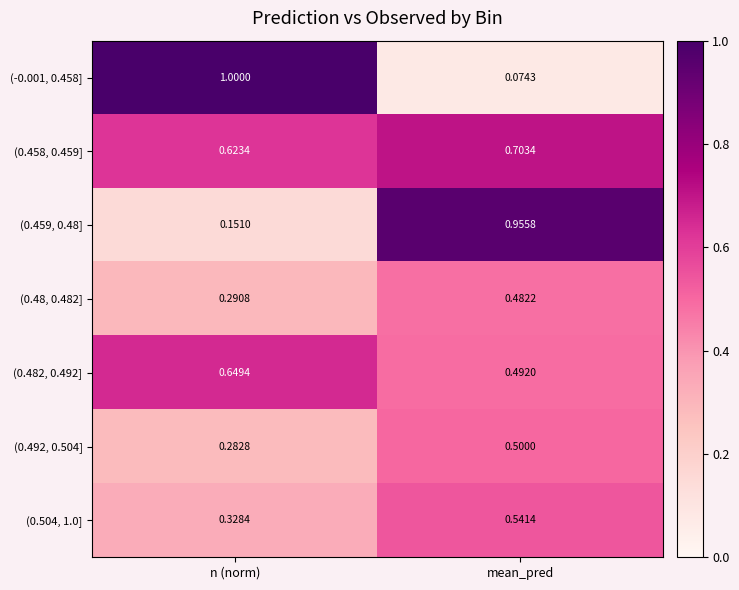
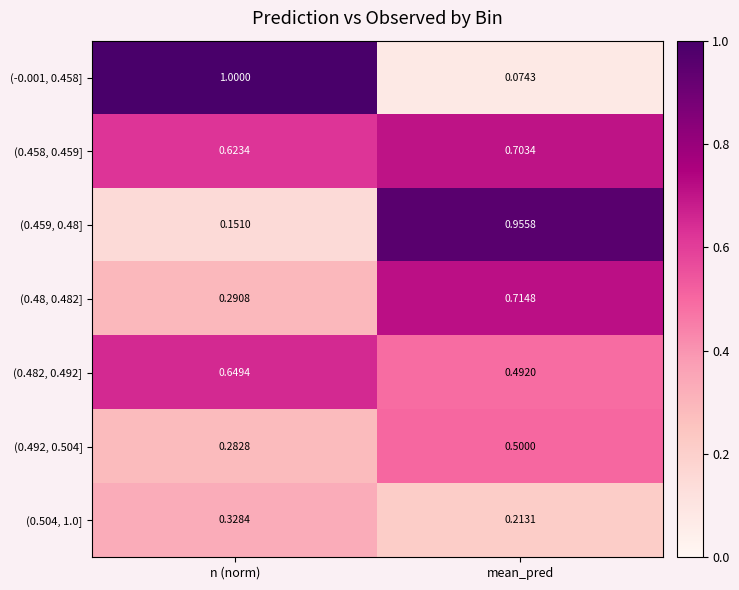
(0.48, 0.482], mean_pred: 0.4822 -> 0.7148
(0.504, 1.0], mean_pred: 0.5414 -> 0.2131
